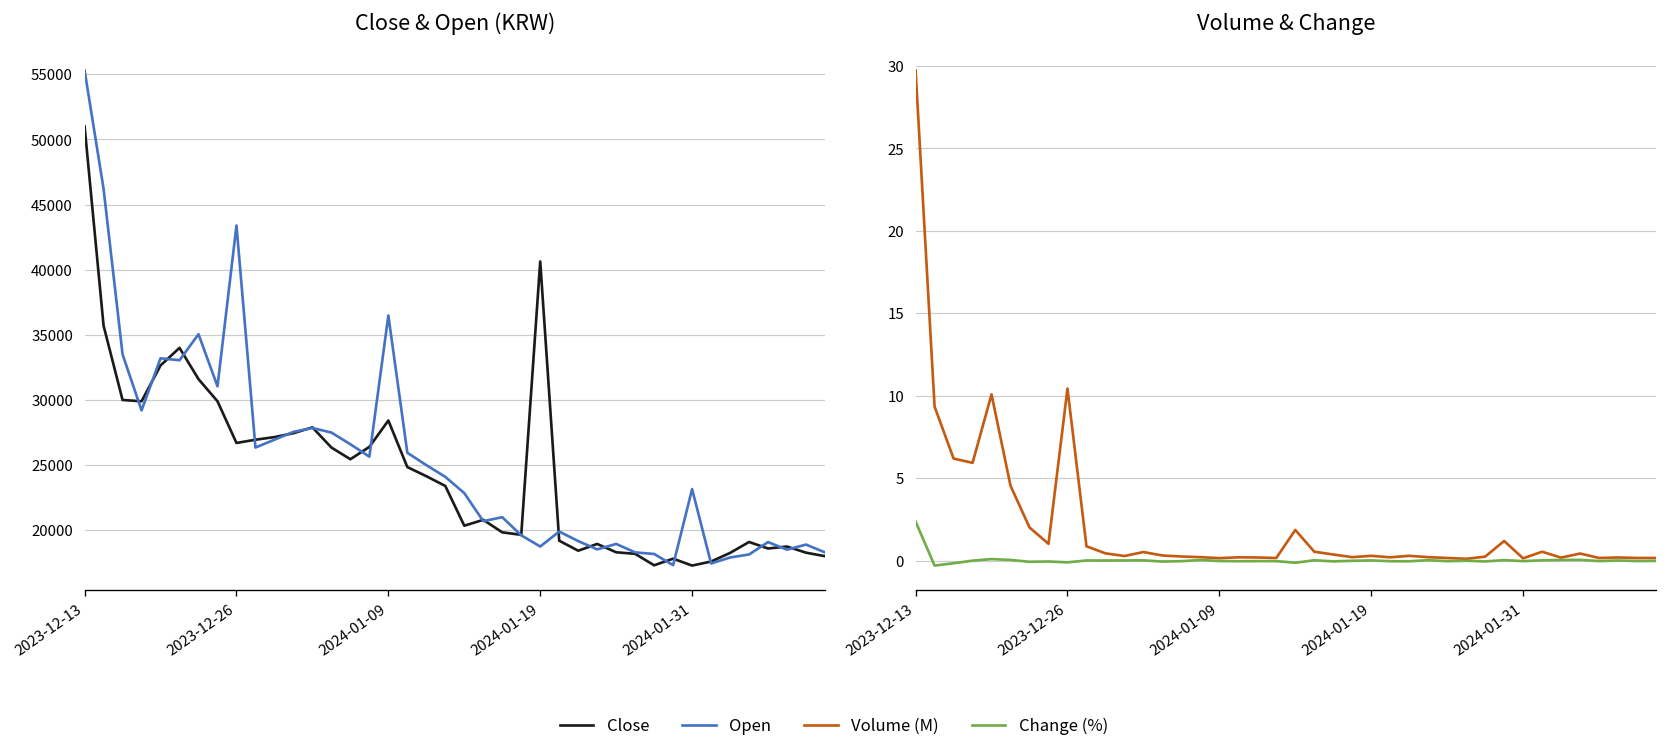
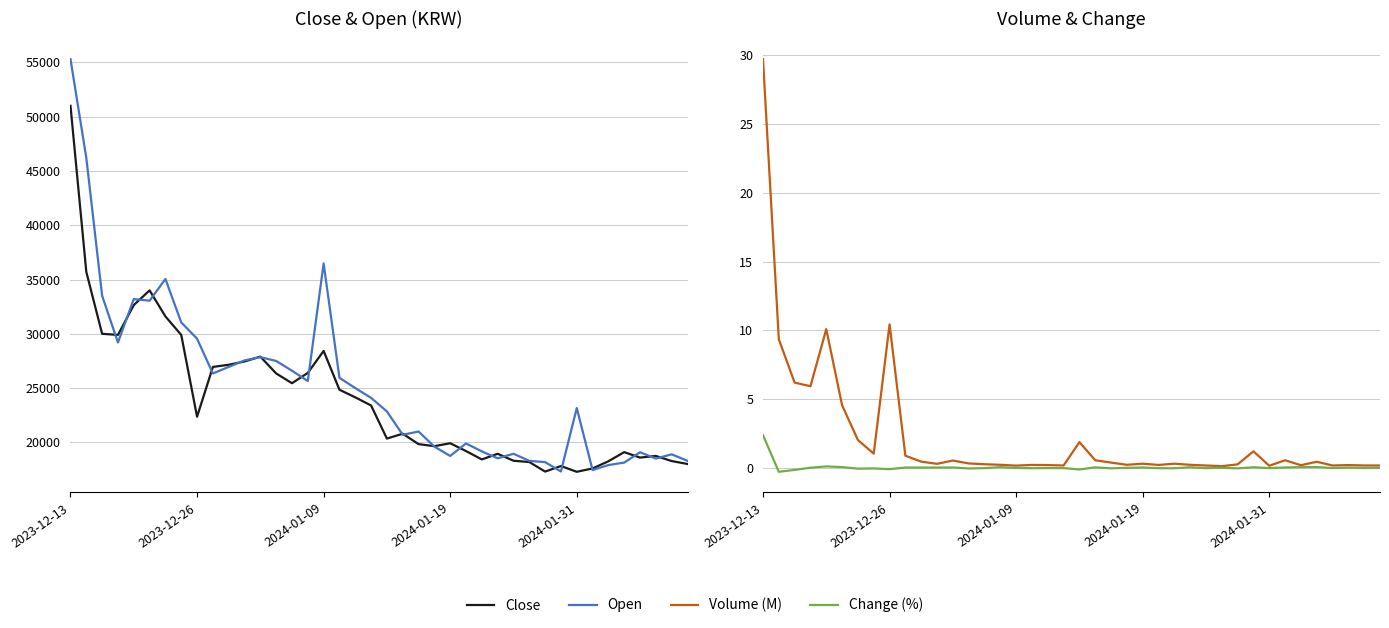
Close & Open (KRW), Close, 2023-12-26: 26700 -> 22400
Close & Open (KRW), Open, 2023-12-26: 43400 -> 29600
Close & Open (KRW), Close, 2024-01-19: 40600 -> 19900
